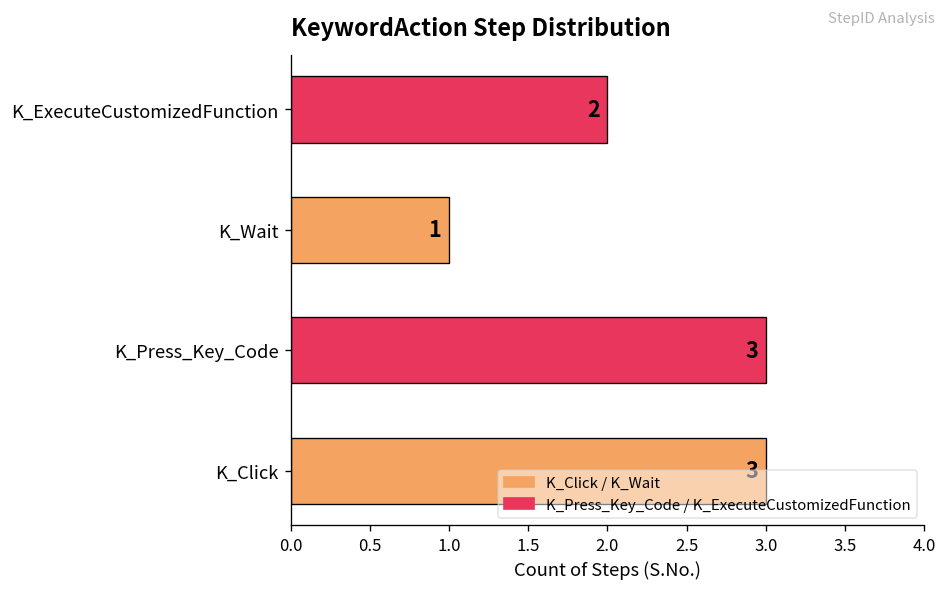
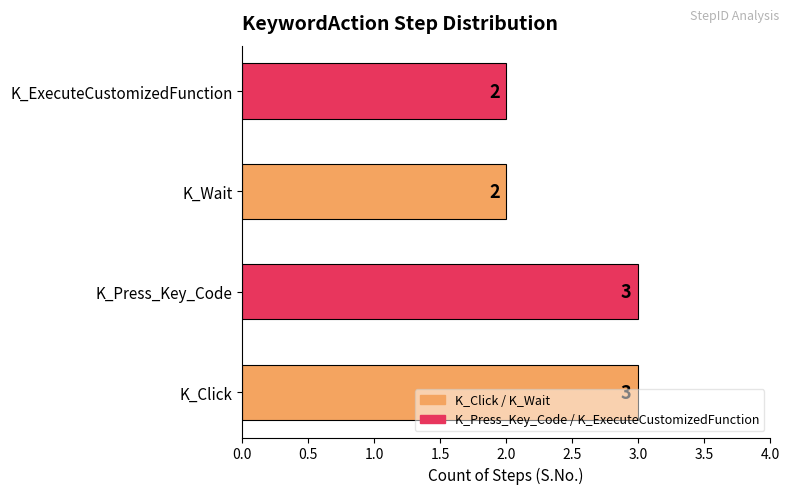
K_Wait: 1 -> 2
